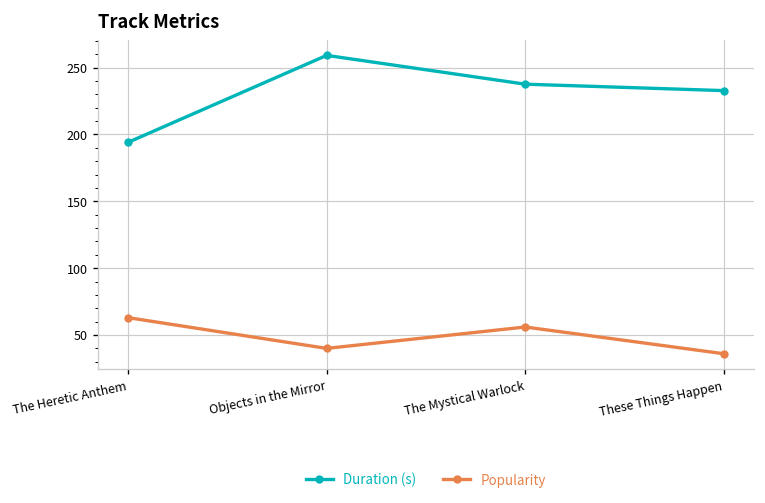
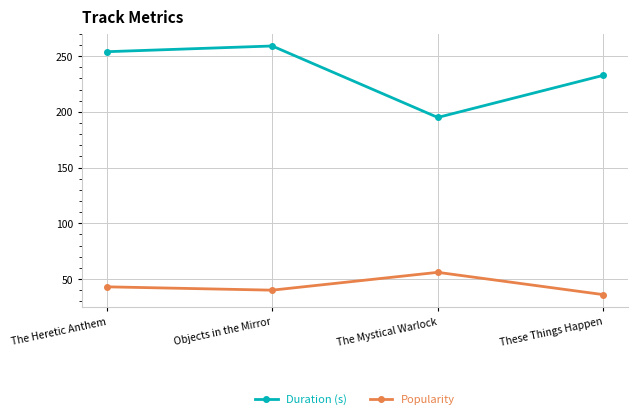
Duration (s), The Heretic Anthem: 194 -> 254
Popularity, The Heretic Anthem: 63 -> 43
Duration (s), The Mystical Warlock: 238 -> 195
